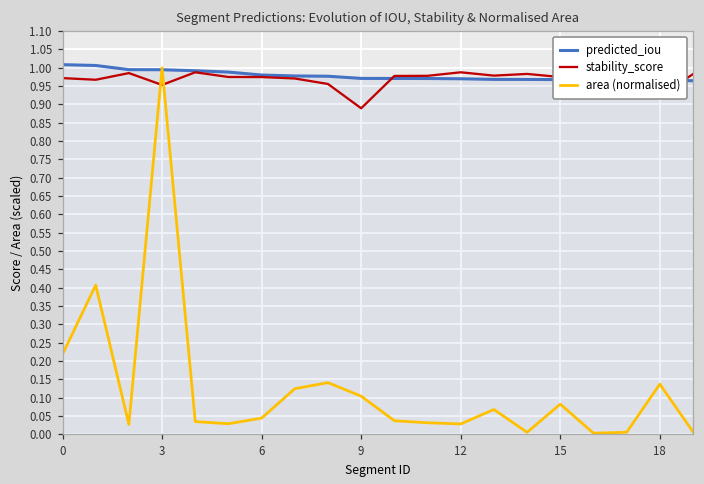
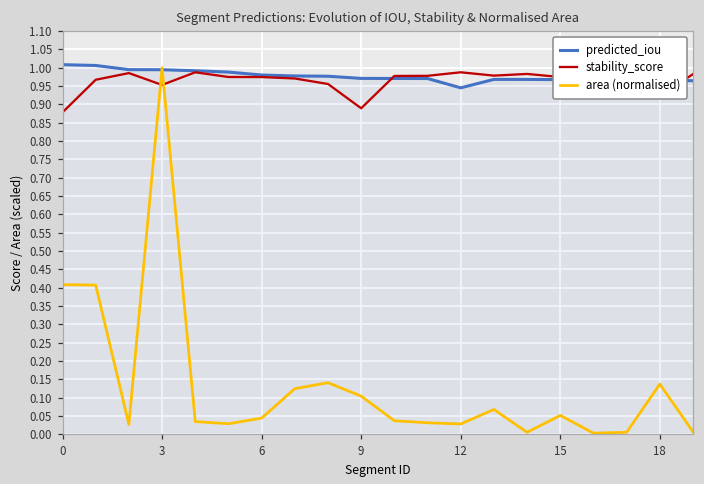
stability_score, 0: 0.97 -> 0.88
area (normalised), 0: 0.22 -> 0.41
predicted_iou, 12: 0.97 -> 0.95
area (normalised), 15: 0.08 -> 0.05
